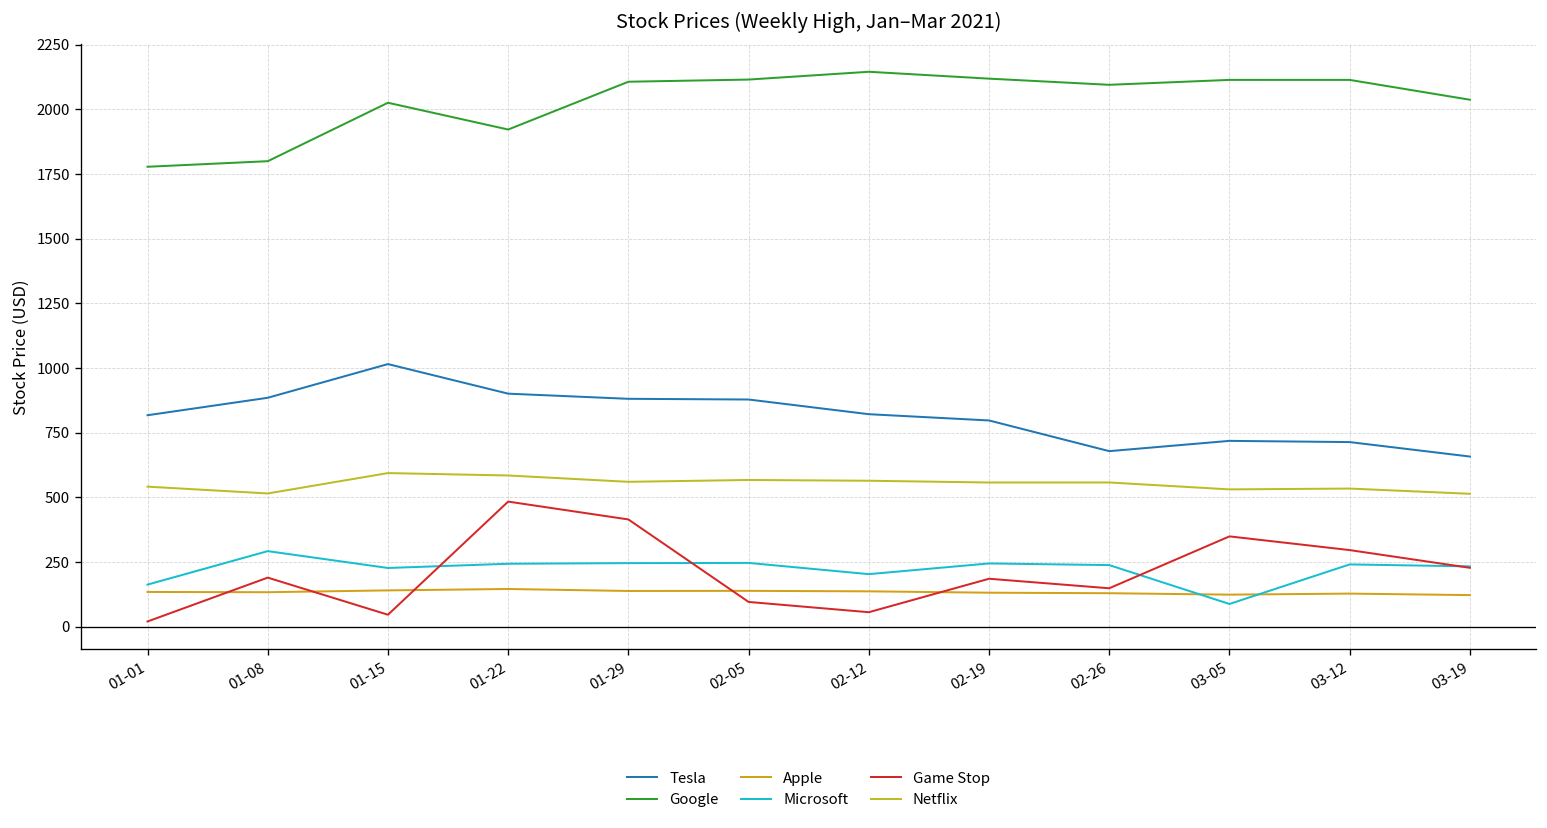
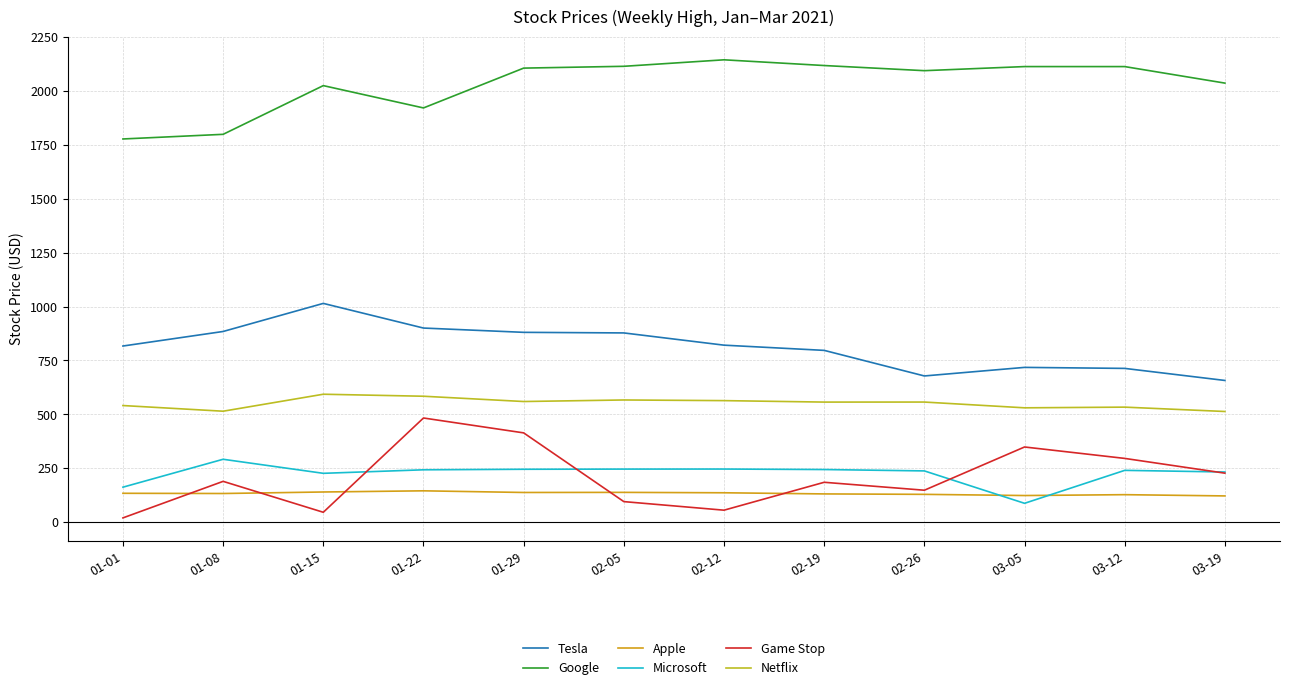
Microsoft, 02-12: 200 -> 250
